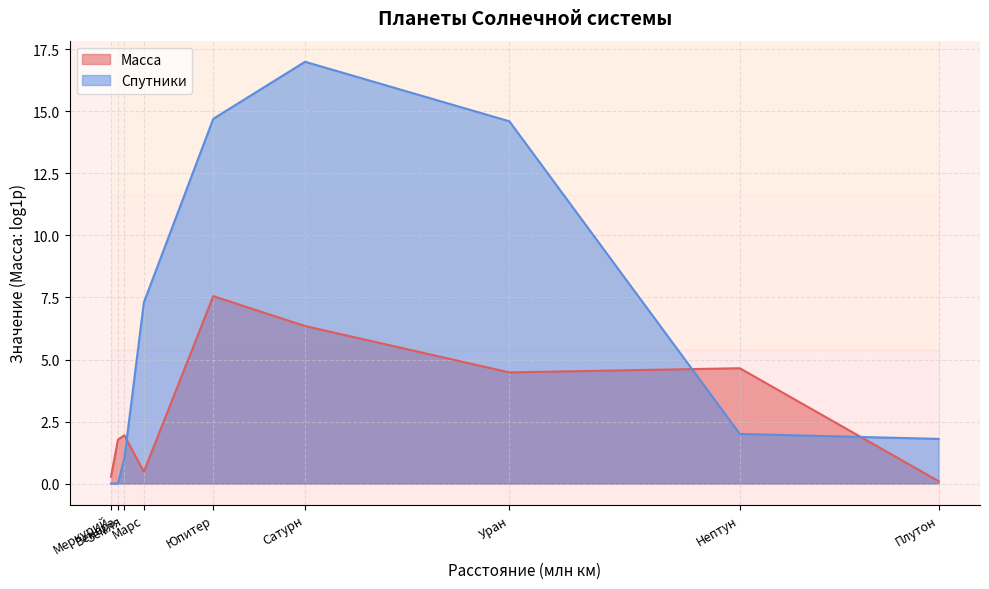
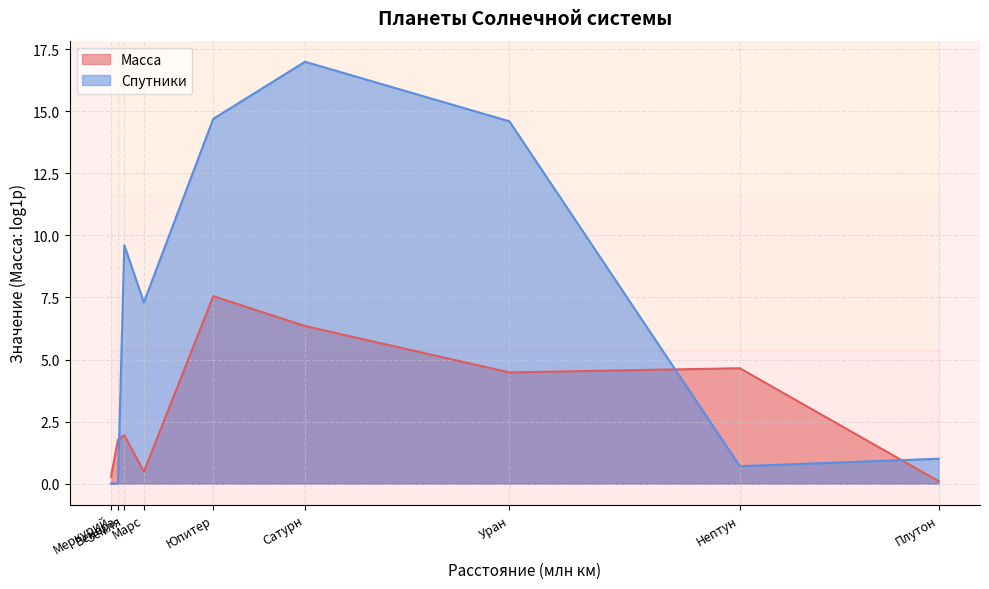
Спутники, Земля: 1.0 -> 9.6
Спутники, Нептун: 2.0 -> 0.7
Спутники, Плутон: 1.8 -> 1.0
